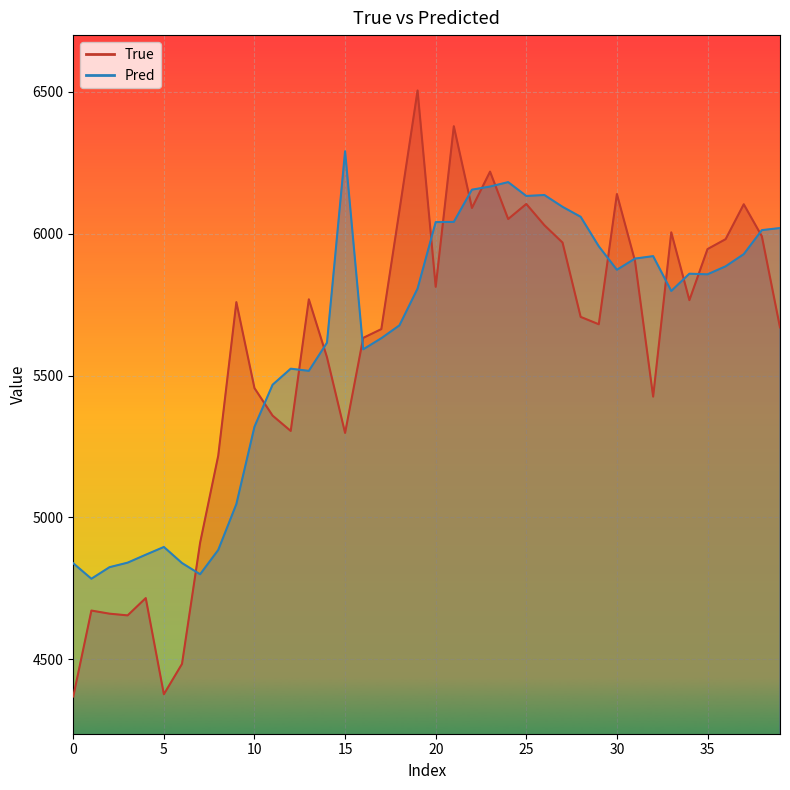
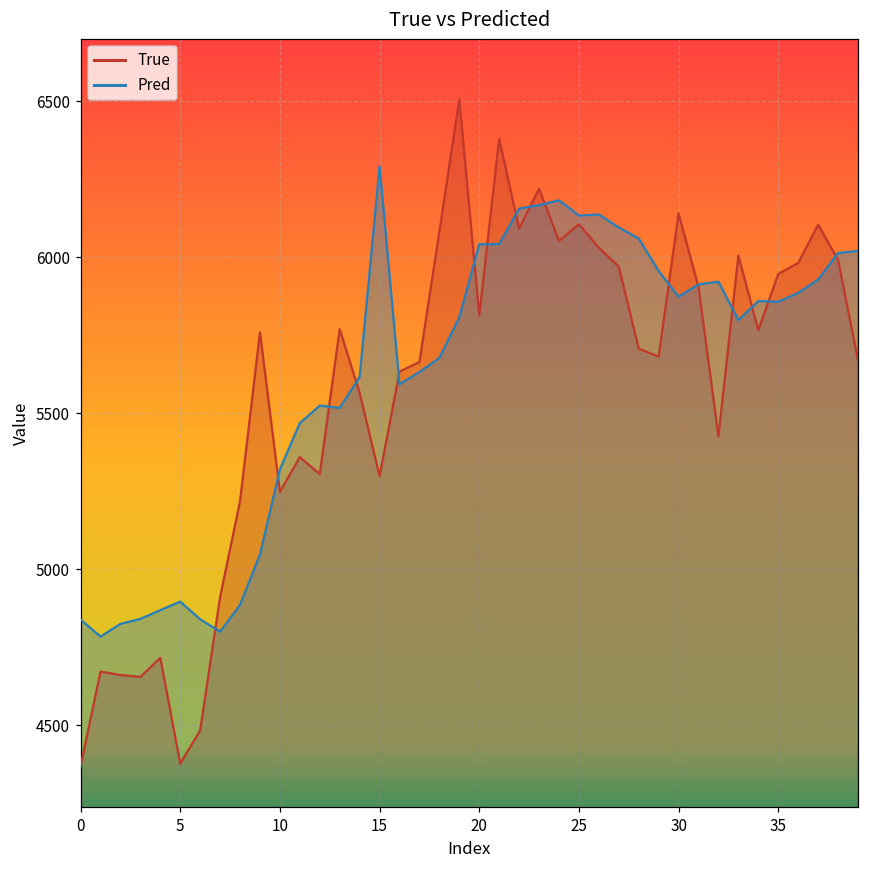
True, 10: 5460 -> 5250
